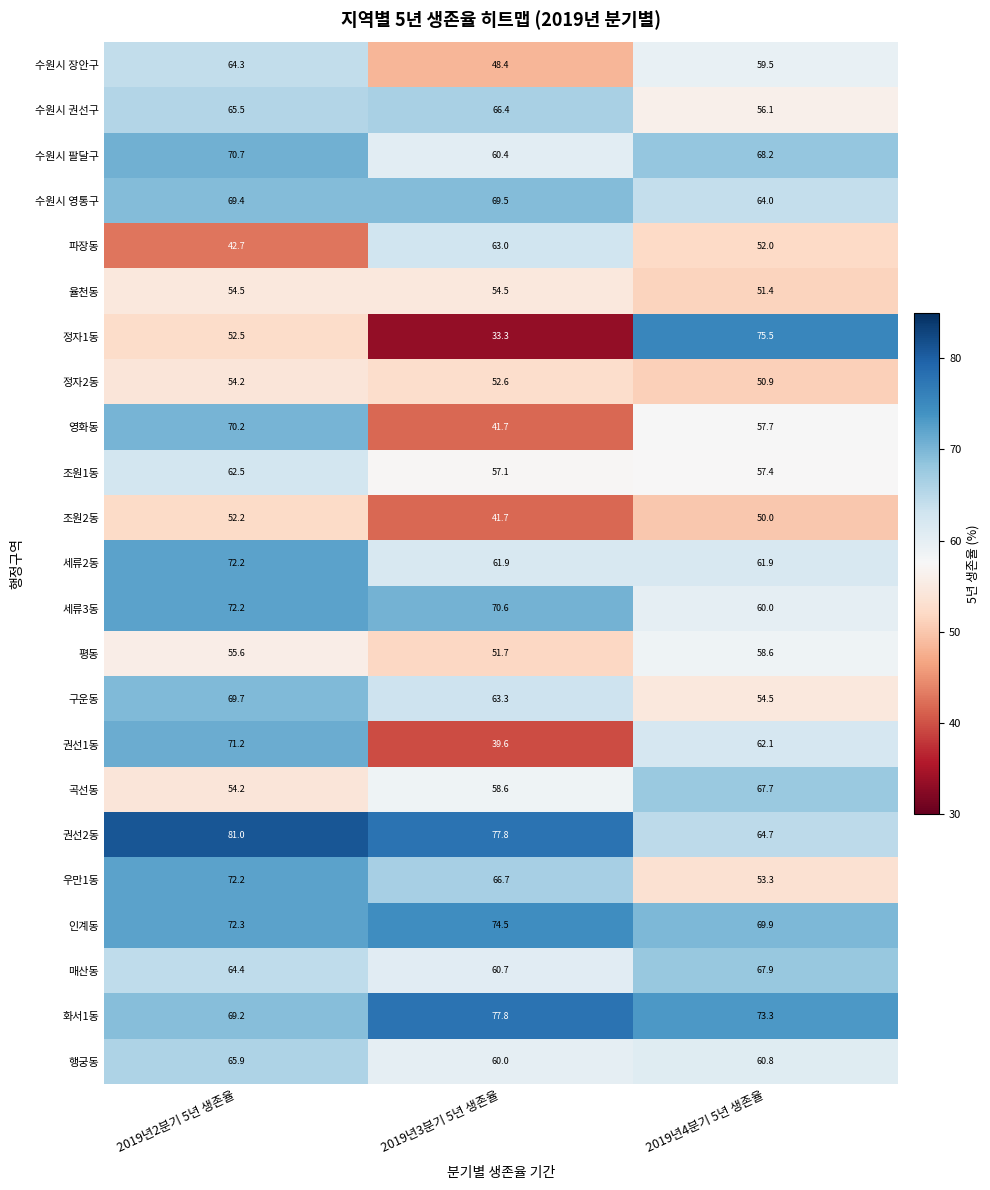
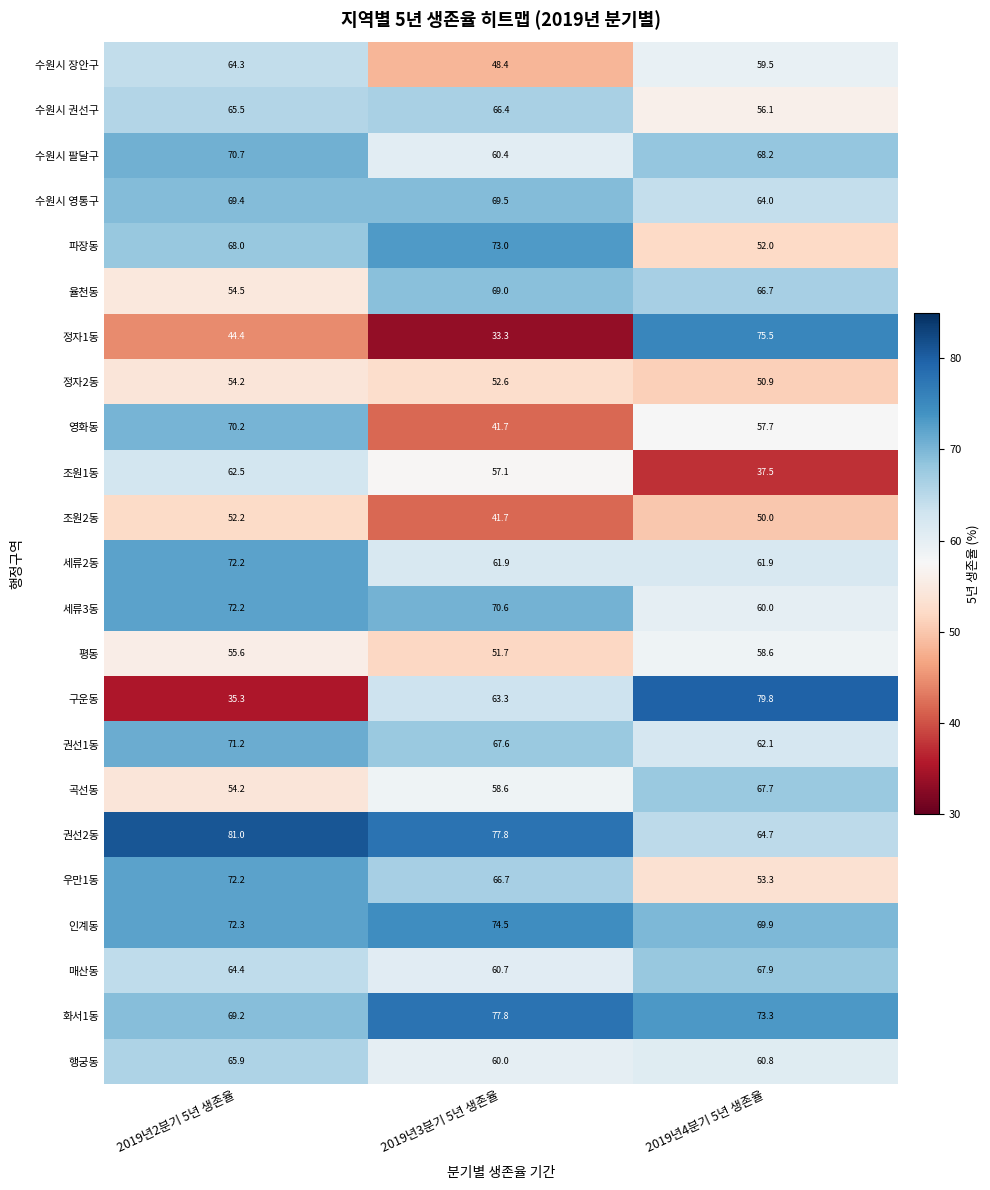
파장동, 2019년2분기 5년 생존율: 42.7 -> 68.0
파장동, 2019년3분기 5년 생존율: 63.0 -> 73.0
율천동, 2019년3분기 5년 생존율: 54.5 -> 69.0
율천동, 2019년4분기 5년 생존율: 51.4 -> 66.7
정자1동, 2019년2분기 5년 생존율: 52.5 -> 44.4
조원1동, 2019년4분기 5년 생존율: 57.4 -> 37.5
구운동, 2019년2분기 5년 생존율: 69.7 -> 35.3
구운동, 2019년4분기 5년 생존율: 54.5 -> 79.8
권선1동, 2019년3분기 5년 생존율: 39.6 -> 67.6
